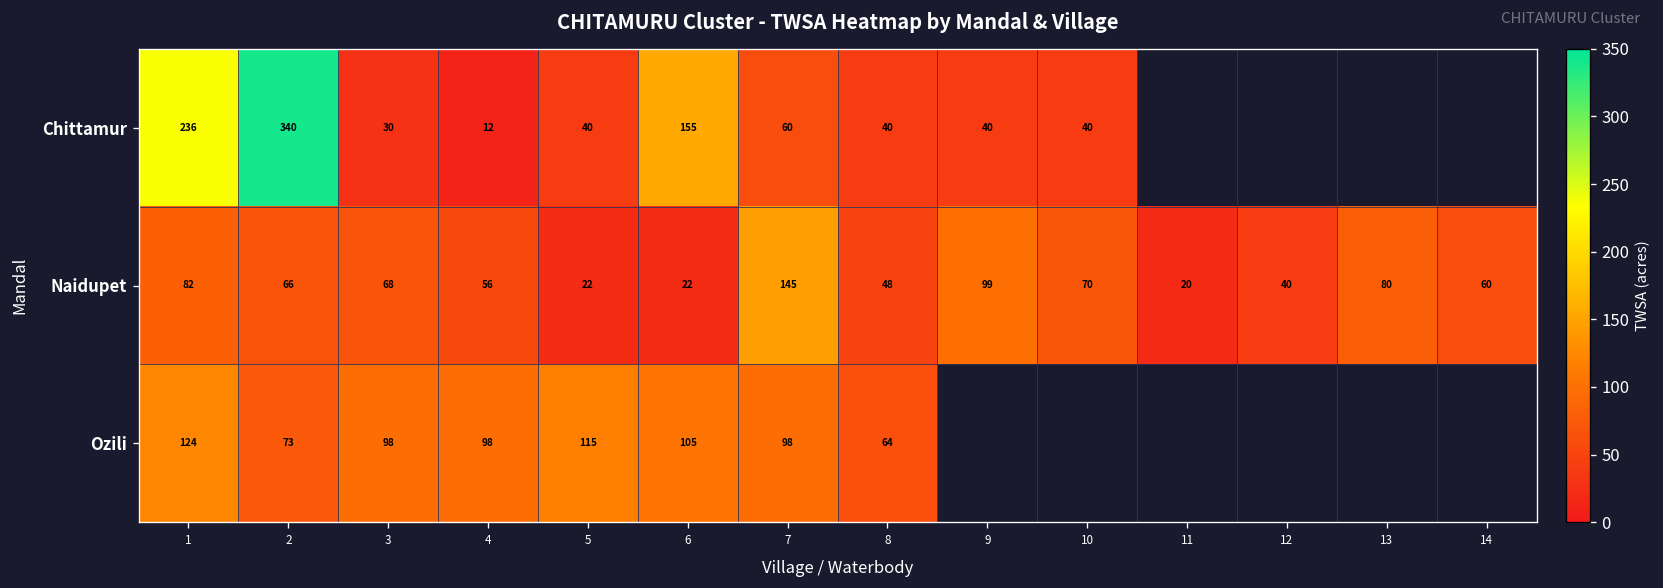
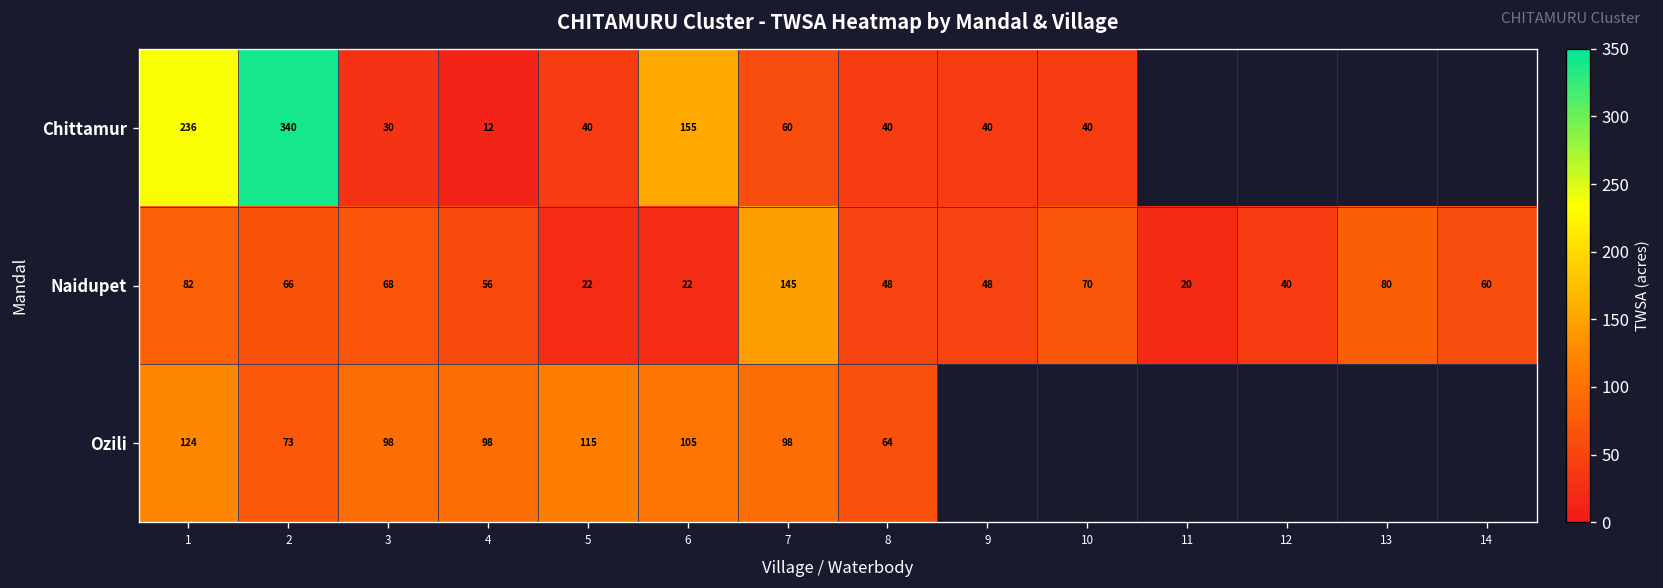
Naidupet, 9: 99 -> 48
